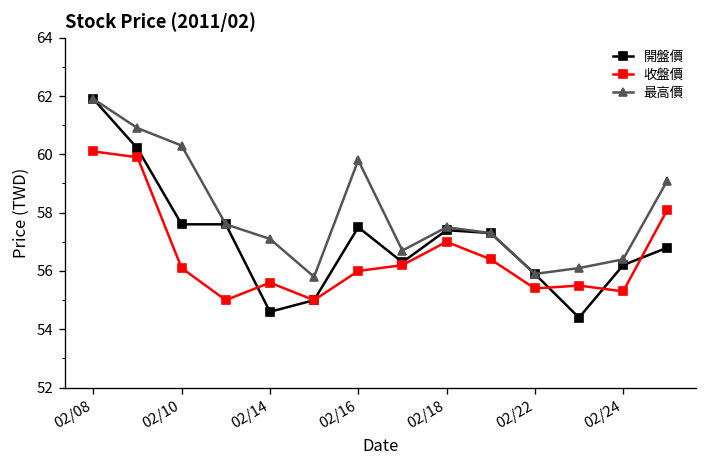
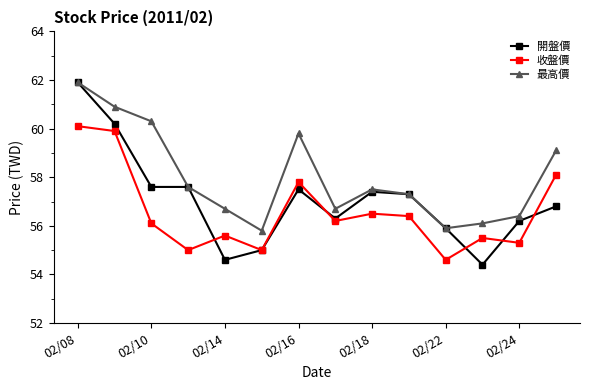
最高價, 02/14: 57.1 -> 56.7
收盤價, 02/16: 56.0 -> 57.8
收盤價, 02/18: 57.0 -> 56.5
收盤價, 02/22: 55.4 -> 54.6
